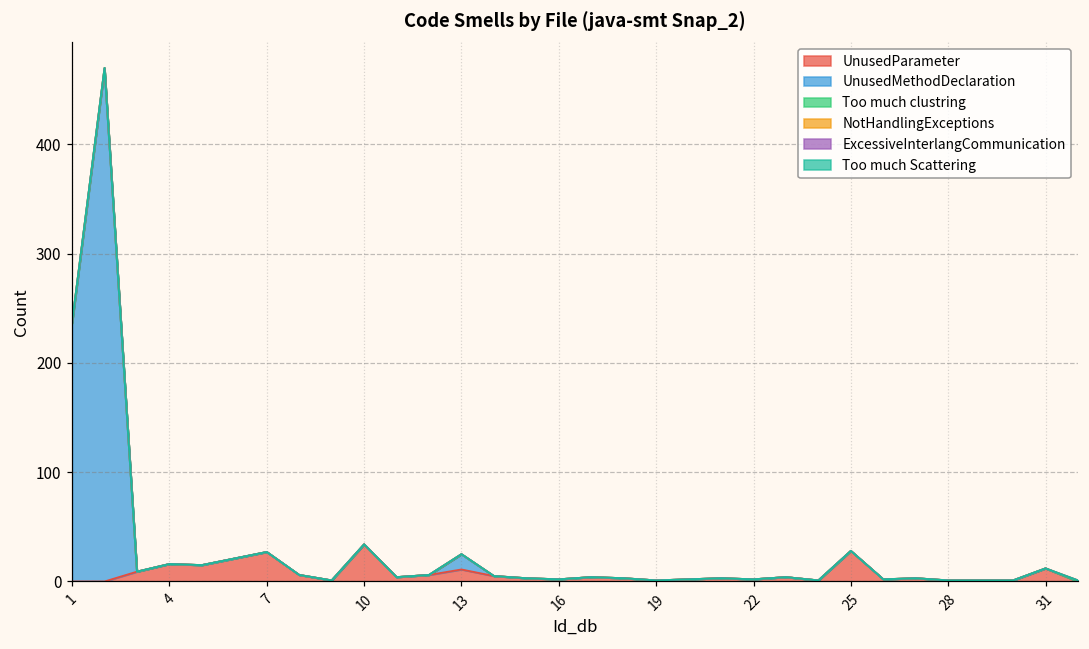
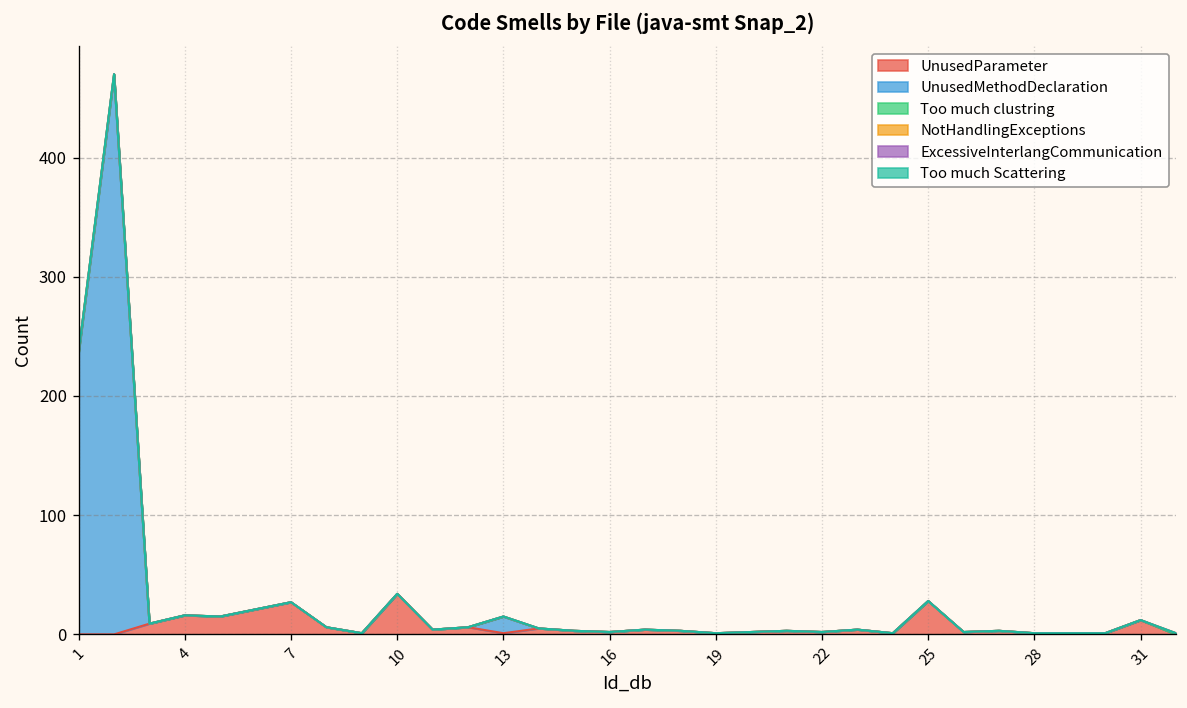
UnusedParameter, 13: 10 -> 0
